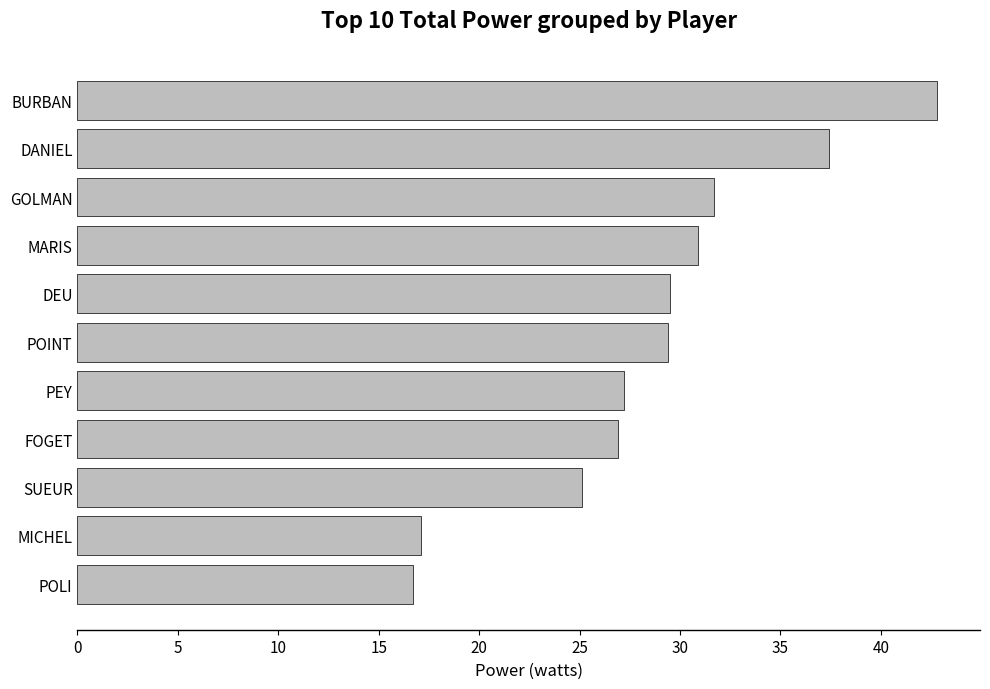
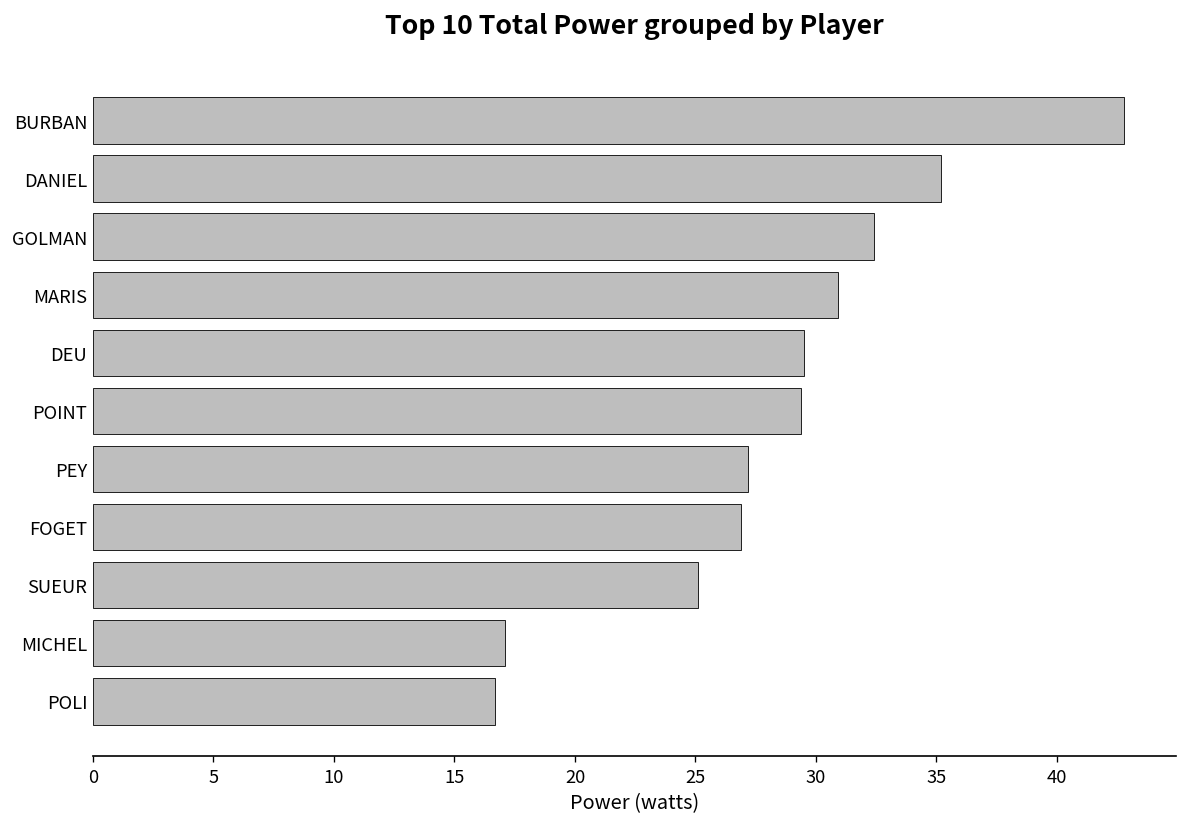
DANIEL: 37.4 -> 35.2
GOLMAN: 31.7 -> 32.4
